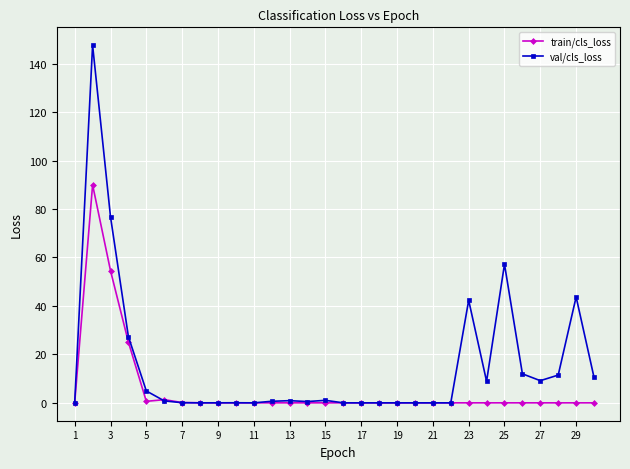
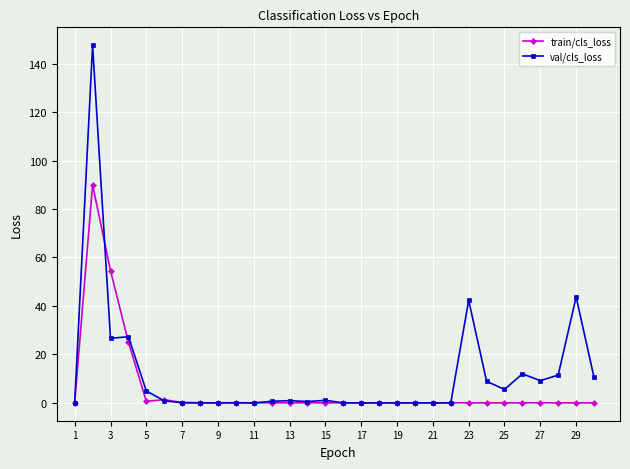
val/cls_loss, 3: 77 -> 27
val/cls_loss, 25: 57 -> 6
